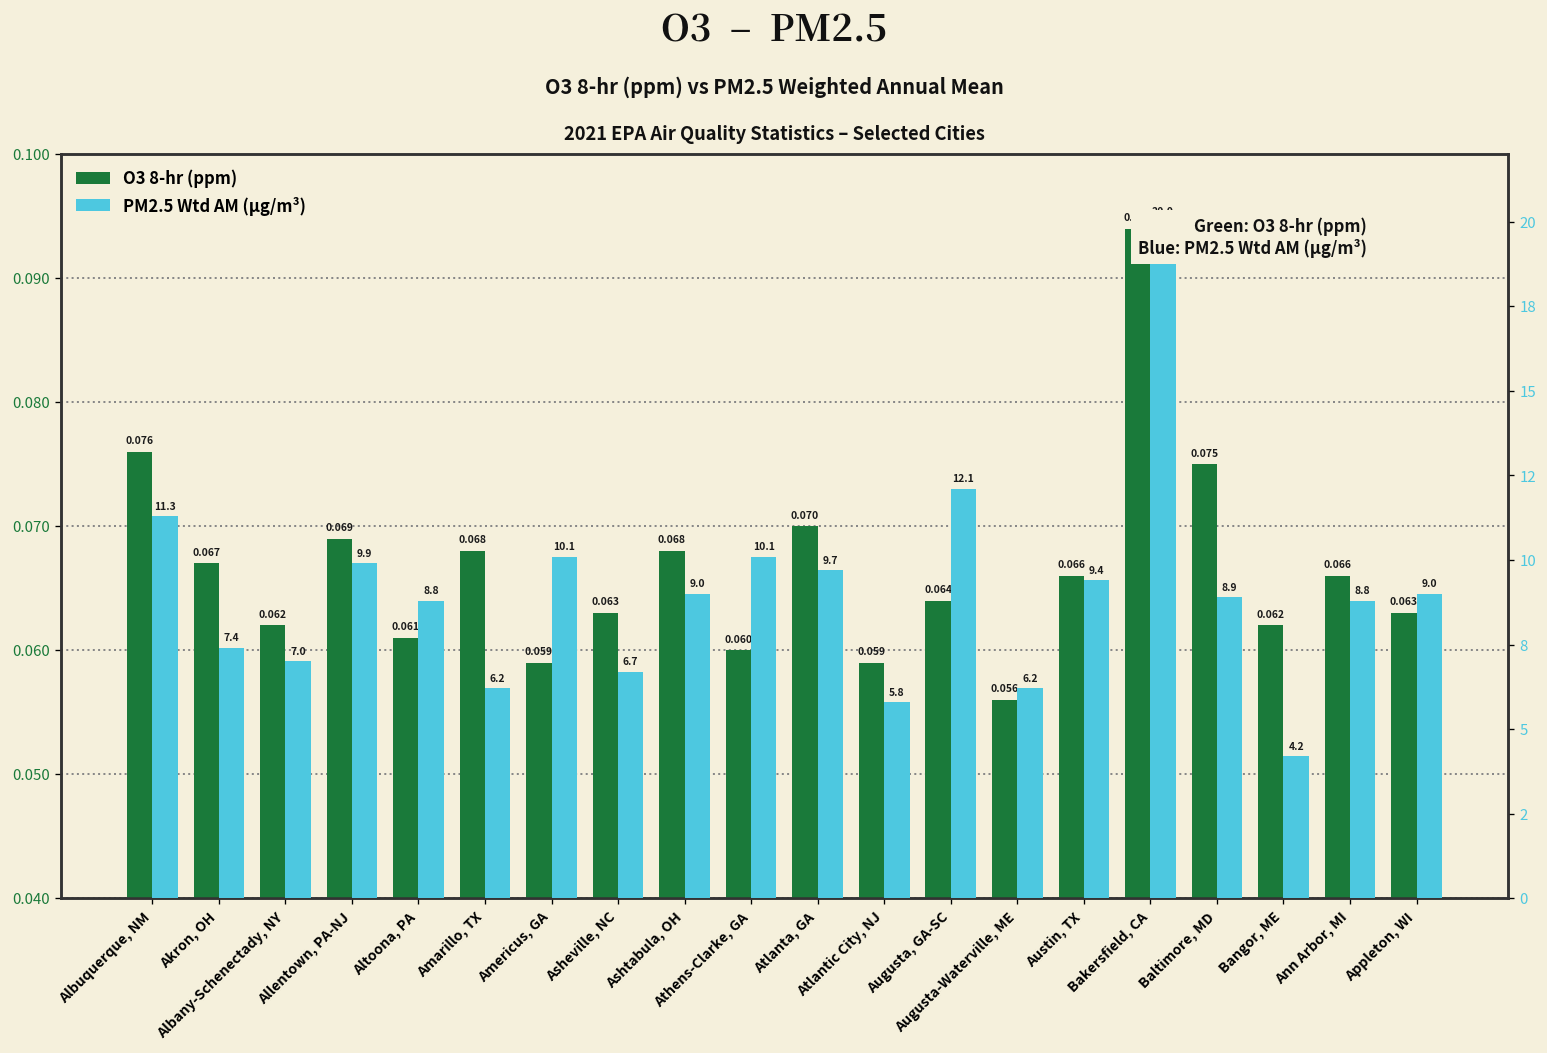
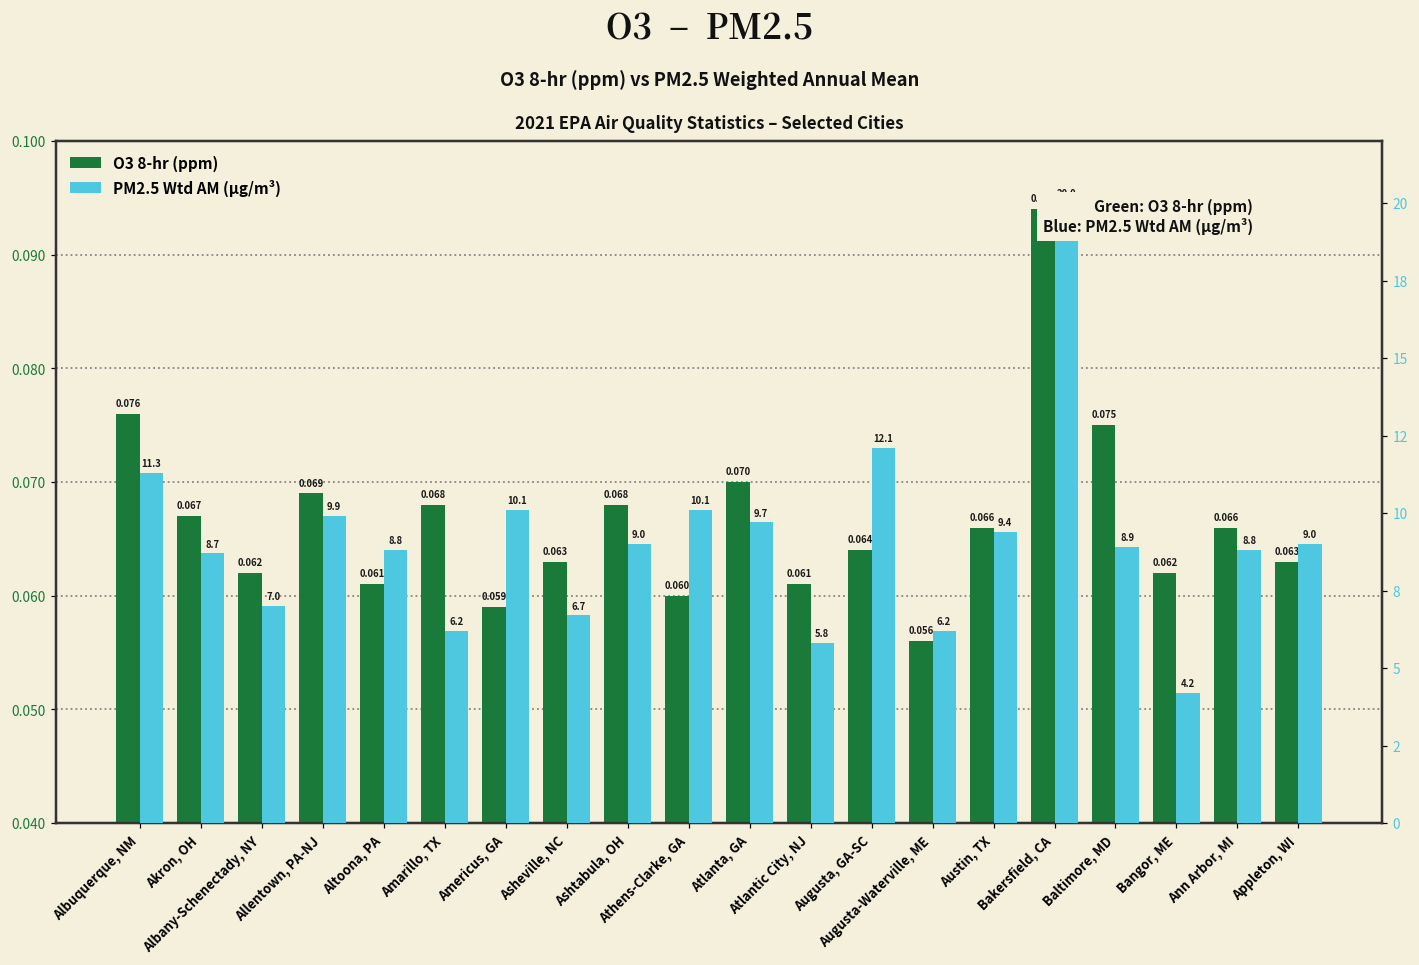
O3 8-hr (ppm), Atlantic City, NJ: 0.059 -> 0.061
PM2.5 Wtd AM (µg/m³), Akron, OH: 7.4 -> 8.7
